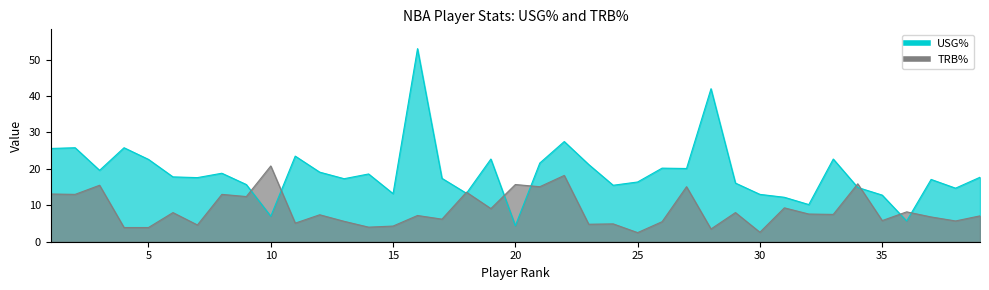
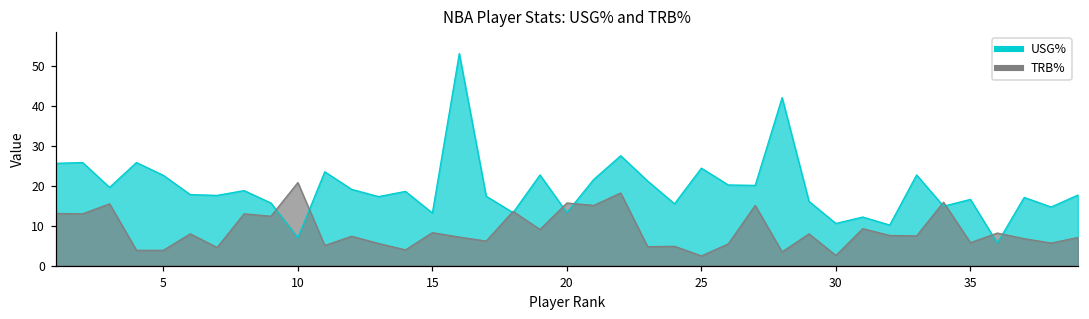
TRB%, 15: 4 -> 8
USG%, 20: 4 -> 13
USG%, 25: 16 -> 24
USG%, 30: 13 -> 11
USG%, 35: 13 -> 17
